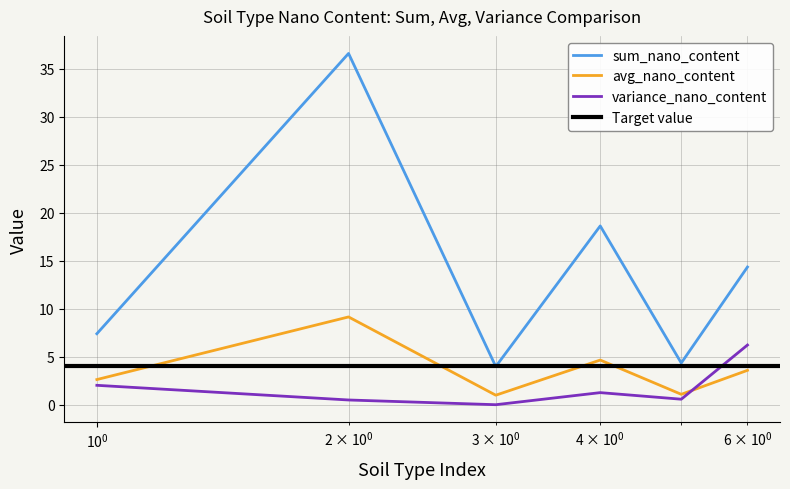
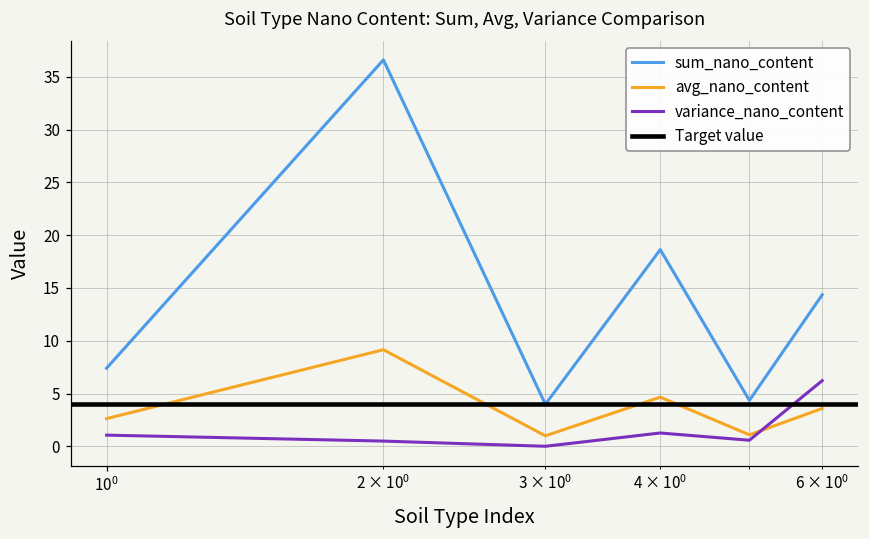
variance_nano_content, 10^0: 2 -> 1
